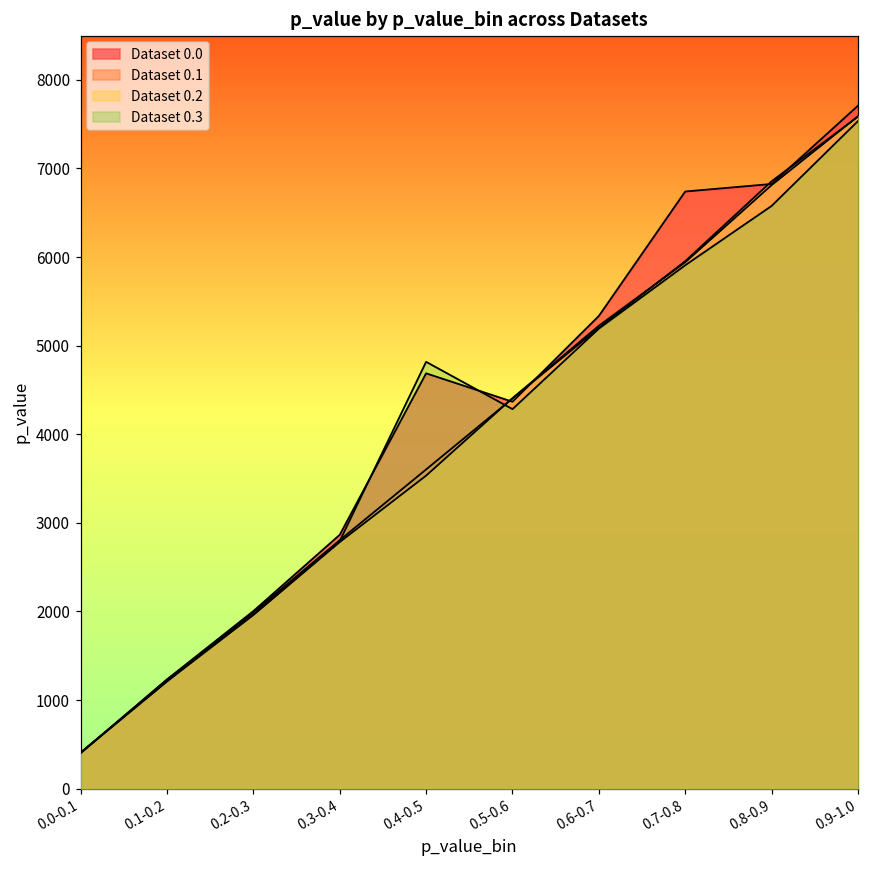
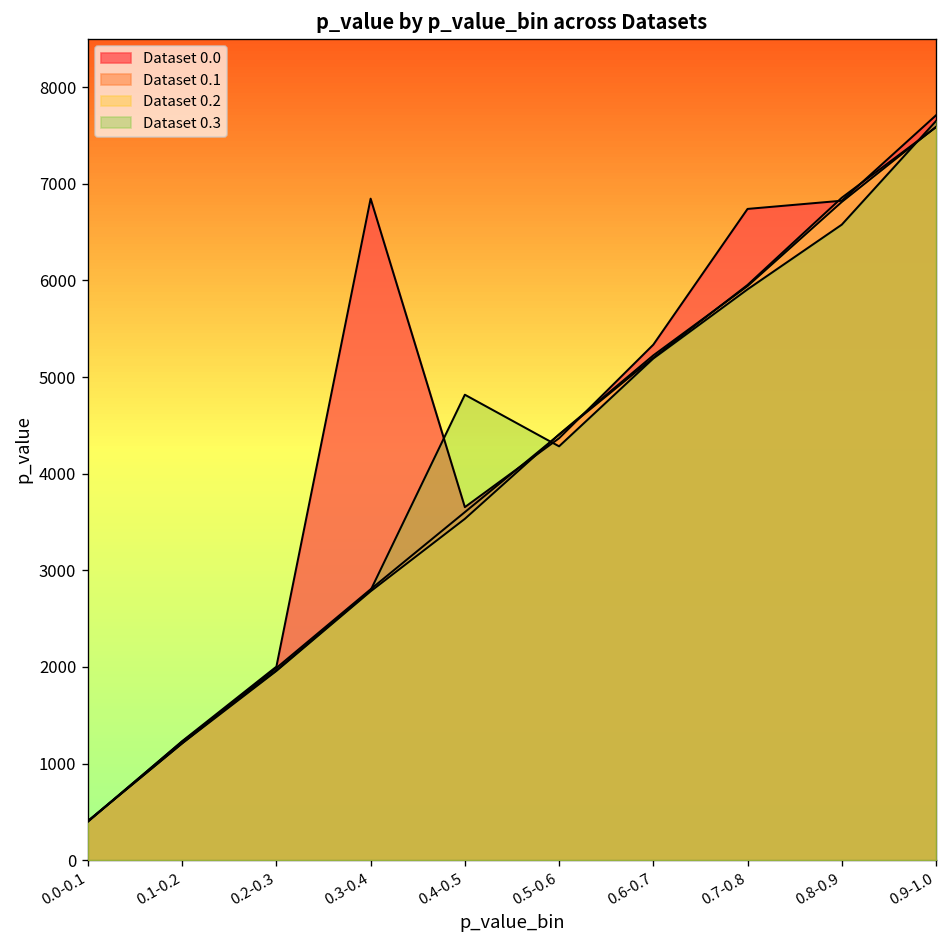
Dataset 0.0, 0.3-0.4: 2900 -> 6800
Dataset 0.0, 0.4-0.5: 4700 -> 3700
Dataset 0.3, 0.9-1.0: 7500 -> 7600
